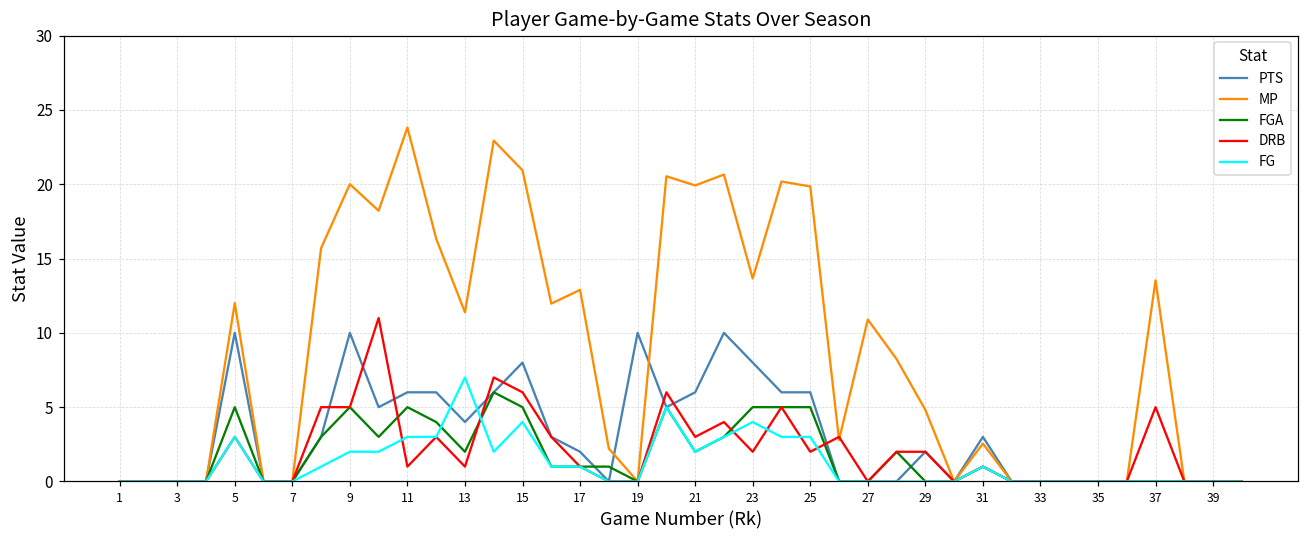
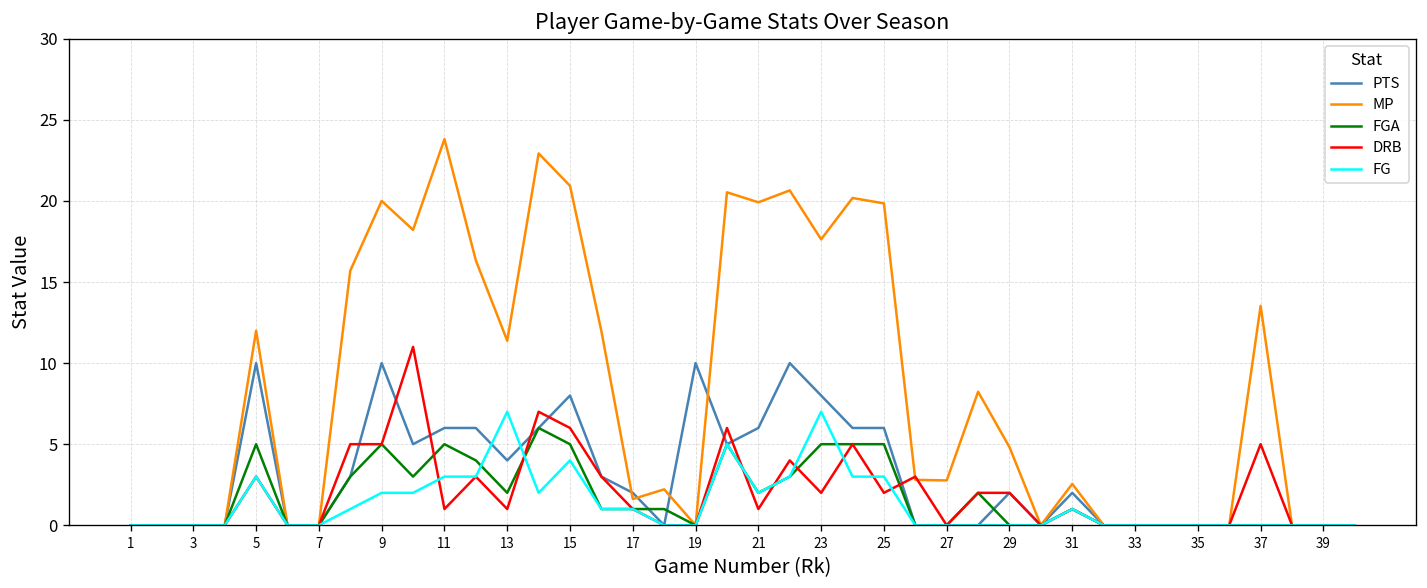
MP, 17: 12.9 -> 1.6
DRB, 21: 3 -> 1
MP, 23: 13.7 -> 17.6
FG, 23: 4 -> 7
MP, 27: 10.9 -> 2.8
PTS, 31: 3 -> 2
